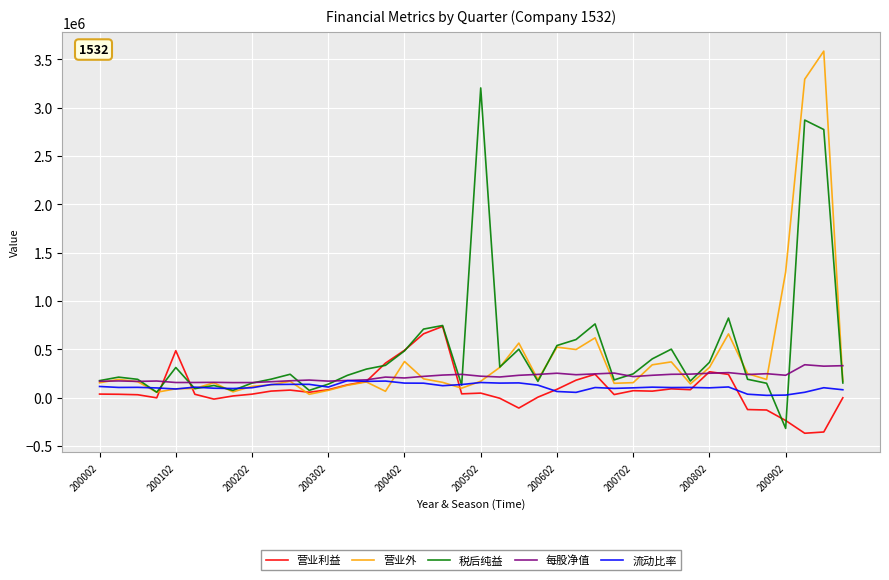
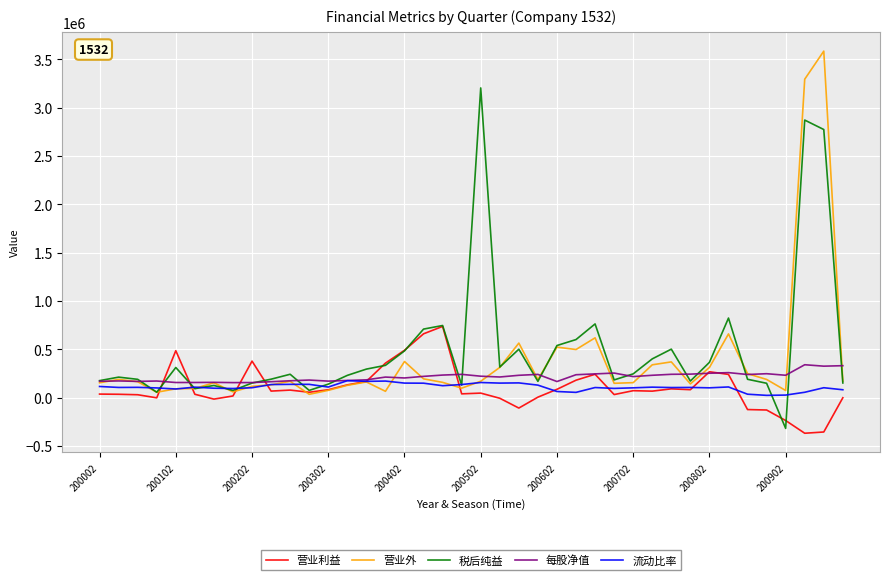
营业利益, 200202: 0 -> 400000
每股净值, 200602: 300000 -> 200000
营业外, 200902: 1300000 -> 100000
